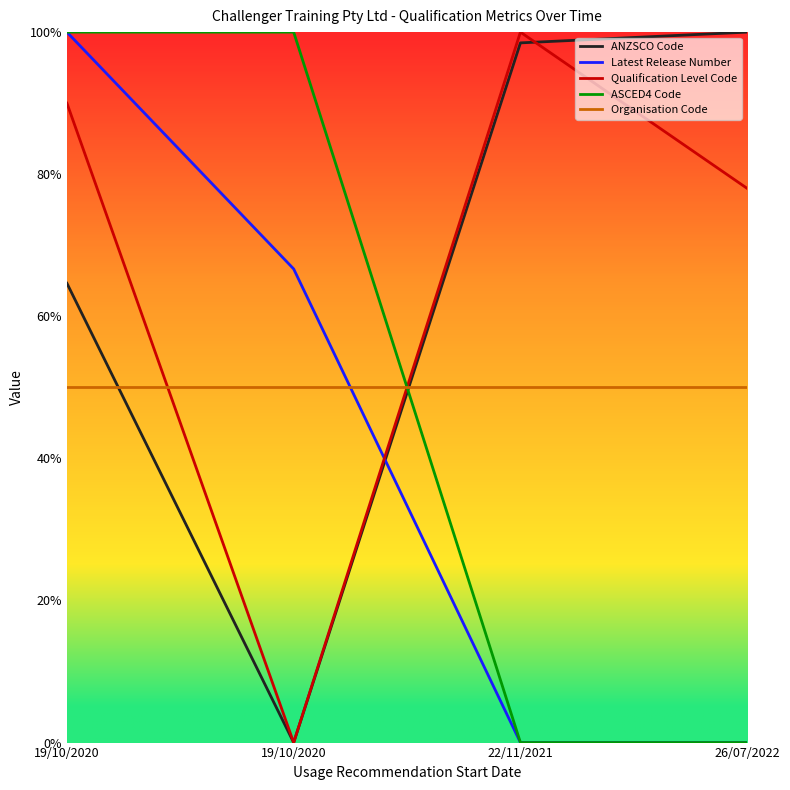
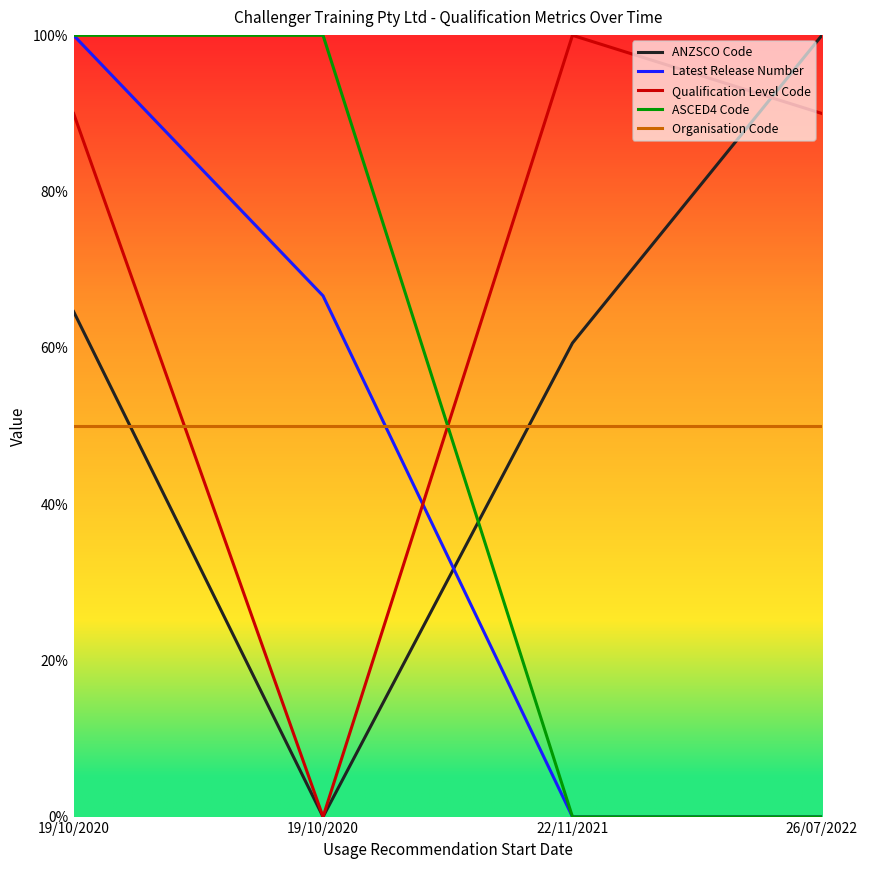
ANZSCO Code, 22/11/2021: 98% -> 61%
Qualification Level Code, 26/07/2022: 78% -> 90%
